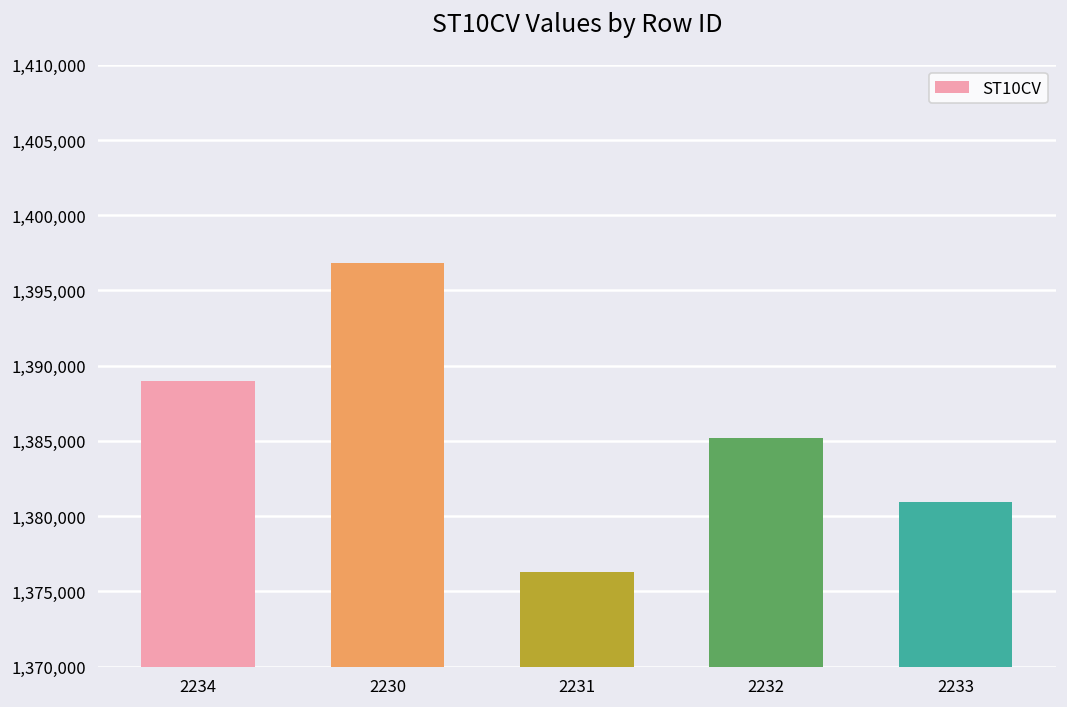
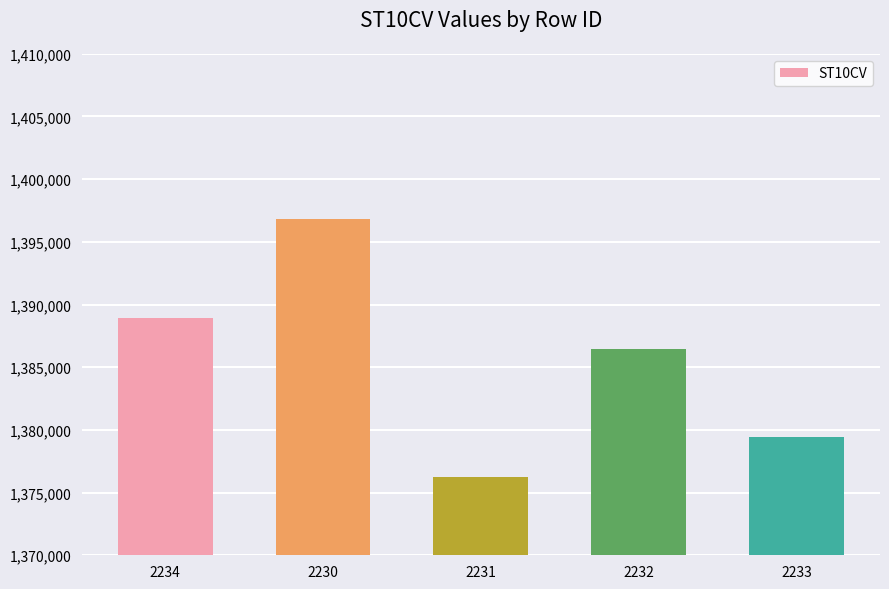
2232: 1,385,200 -> 1,386,400
2233: 1,381,000 -> 1,379,400
